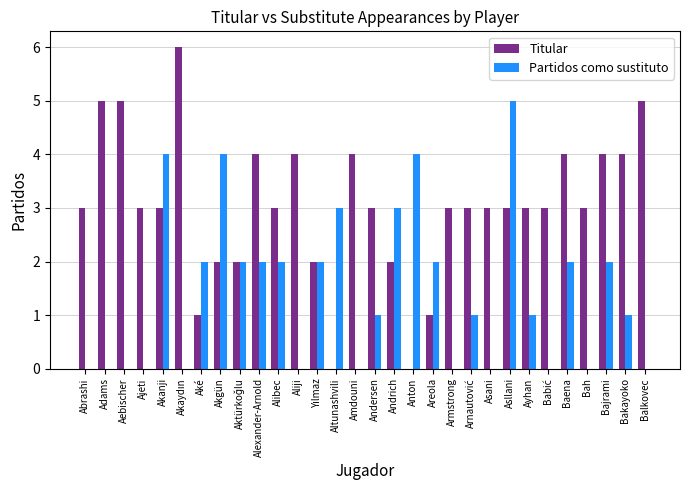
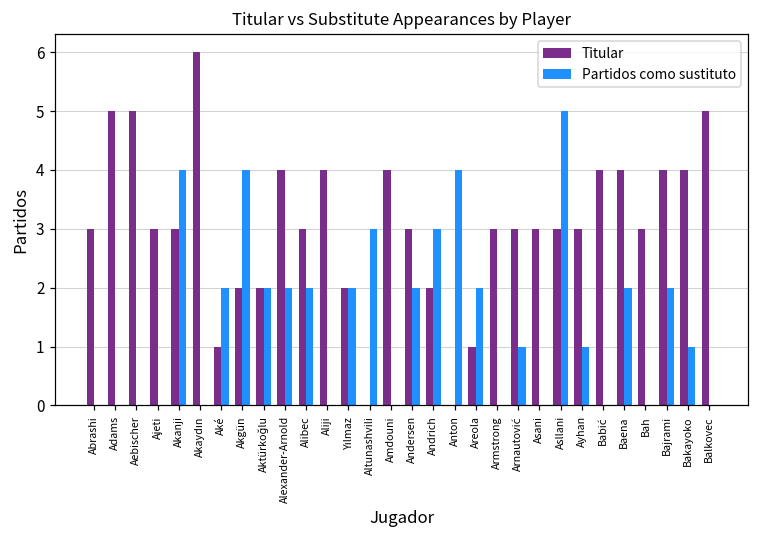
Partidos como sustituto, Andersen: 1 -> 2
Titular, Babić: 3 -> 4
